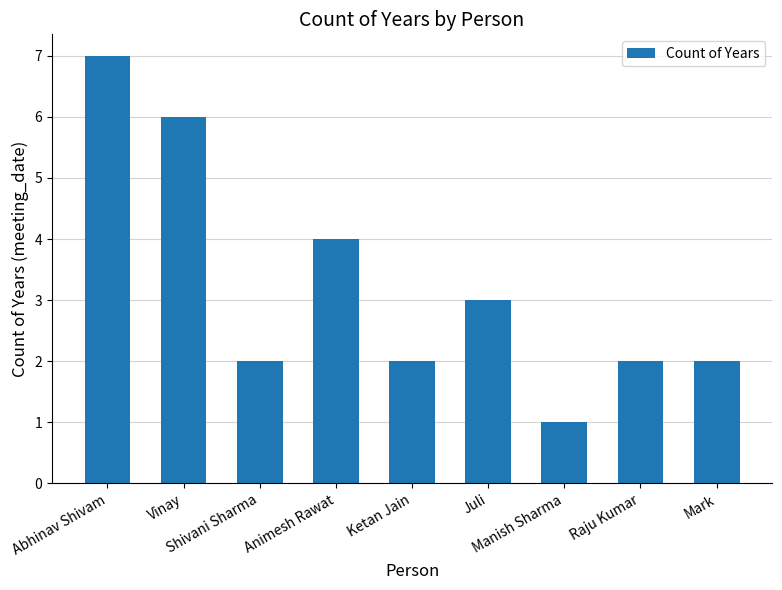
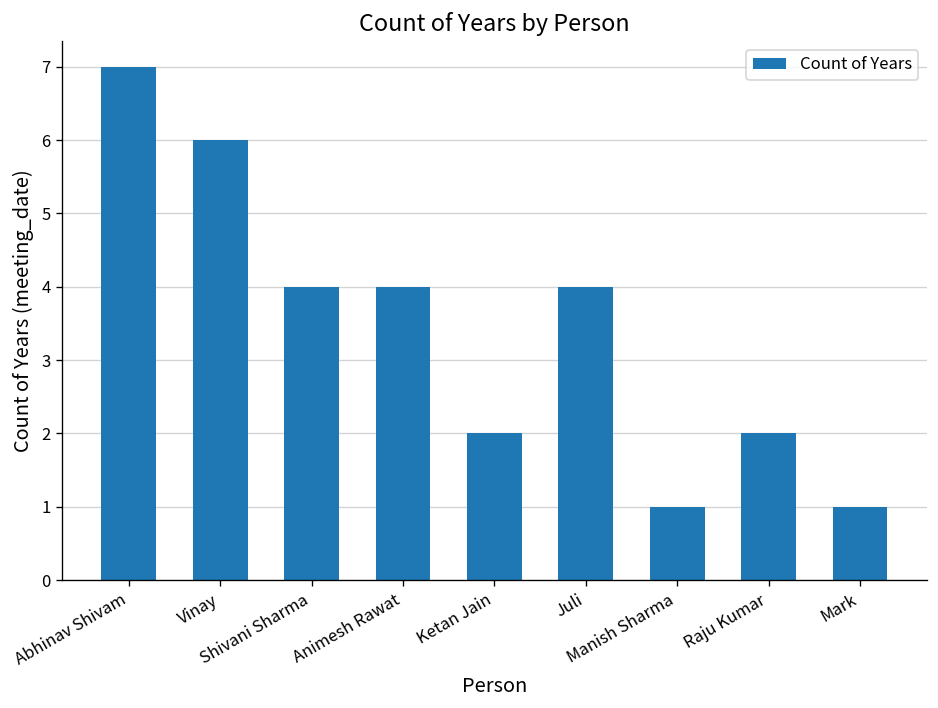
Shivani Sharma: 2 -> 4
Juli: 3 -> 4
Mark: 2 -> 1
